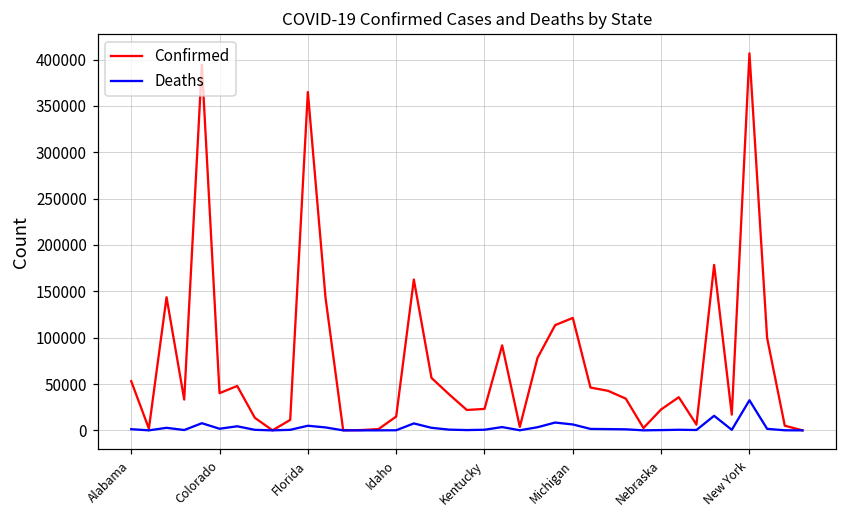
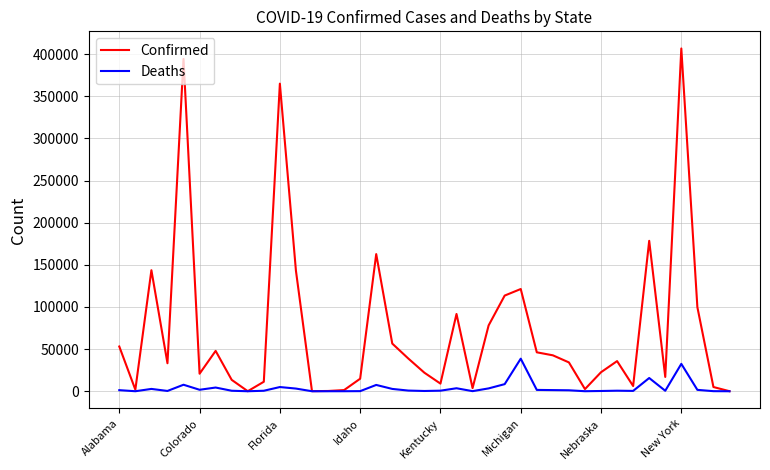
Confirmed, Colorado: 40000 -> 20000
Confirmed, Kentucky: 20000 -> 10000
Deaths, Michigan: 10000 -> 40000
